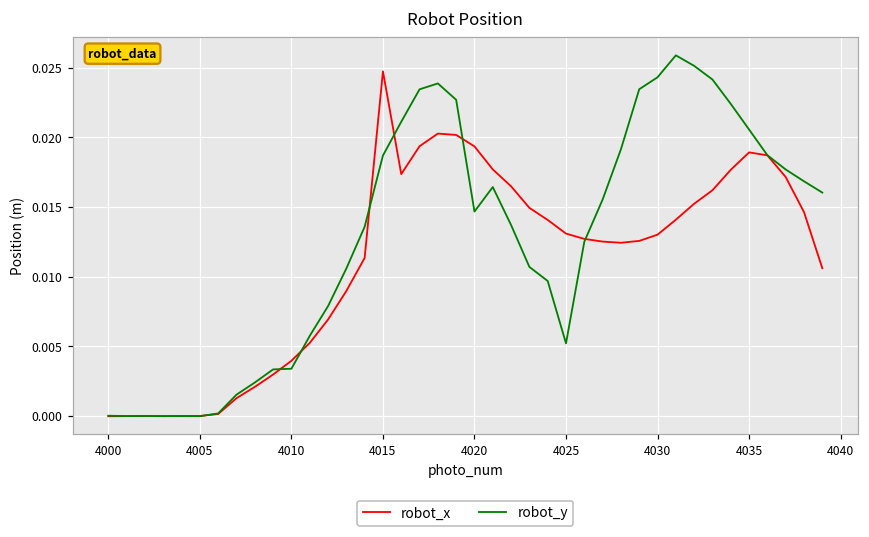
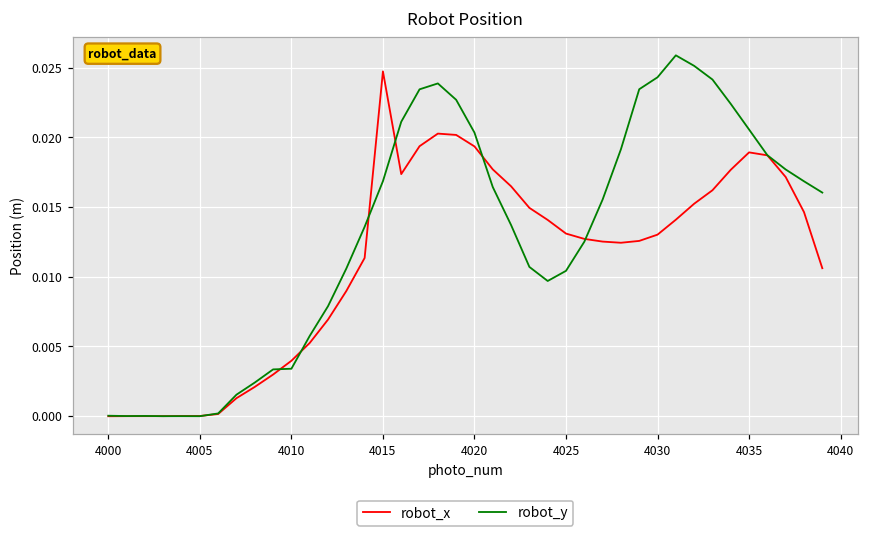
robot_y, 4015: 0.0187 -> 0.0169
robot_y, 4020: 0.0147 -> 0.0203
robot_y, 4025: 0.0052 -> 0.0104
